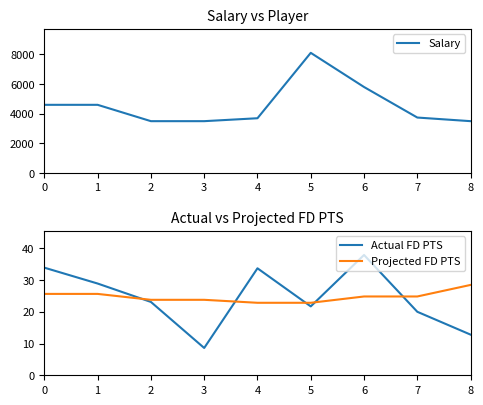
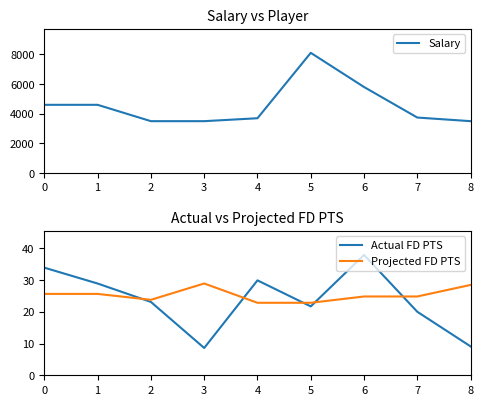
Actual vs Projected FD PTS, Projected FD PTS, 3: 24 -> 29
Actual vs Projected FD PTS, Actual FD PTS, 4: 34 -> 30
Actual vs Projected FD PTS, Actual FD PTS, 8: 13 -> 9
